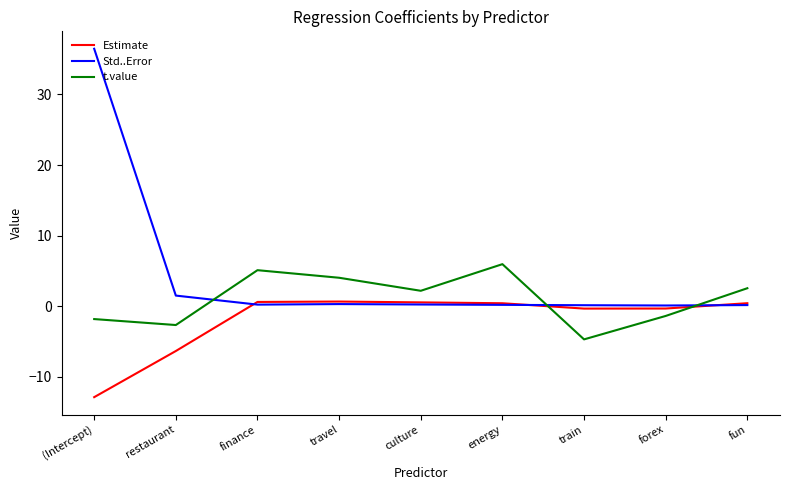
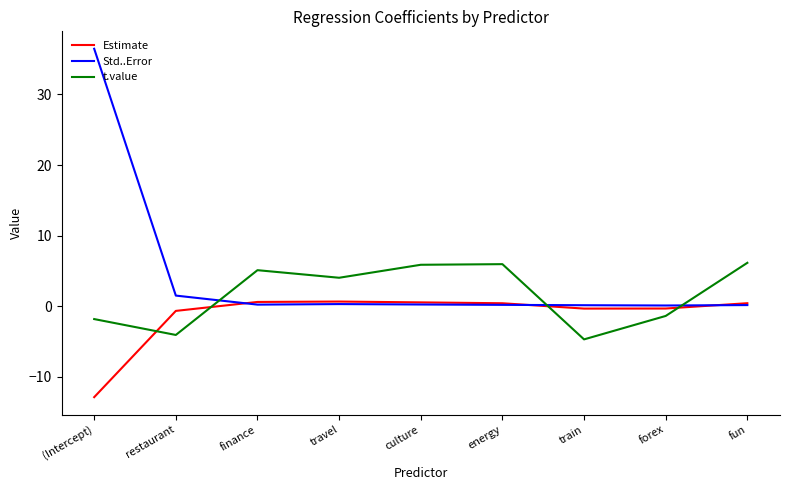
Estimate, restaurant: -6 -> -1
t.value, restaurant: -3 -> -4
t.value, culture: 2 -> 6
t.value, fun: 3 -> 6
